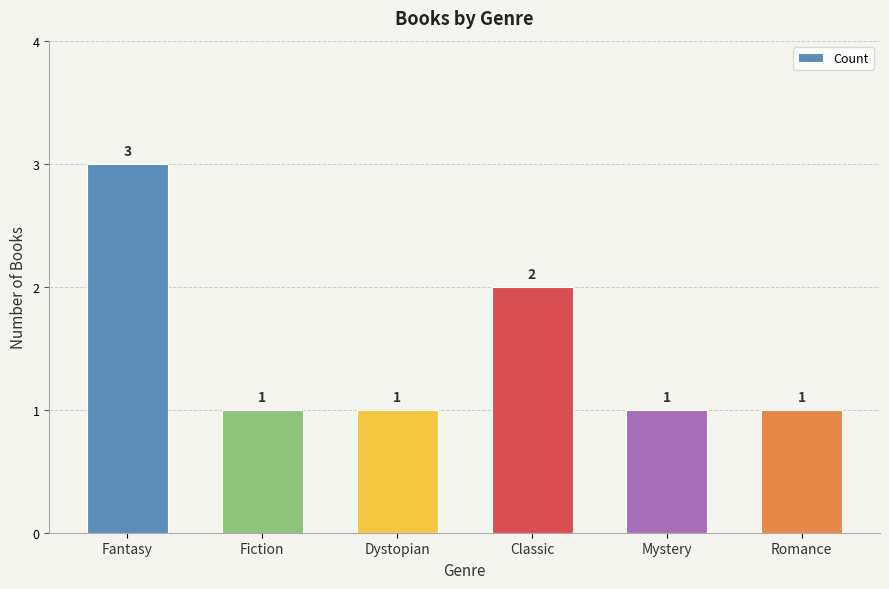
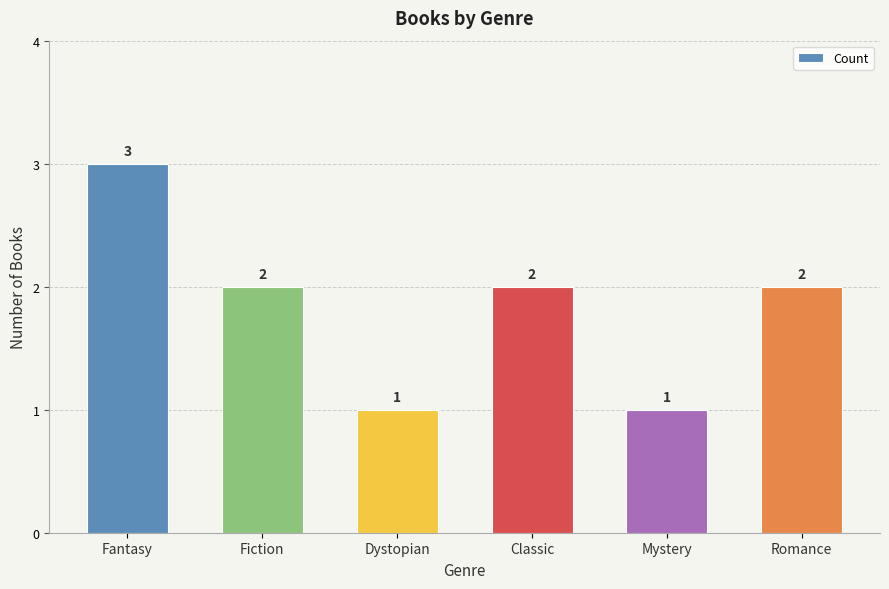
Fiction: 1 -> 2
Romance: 1 -> 2
